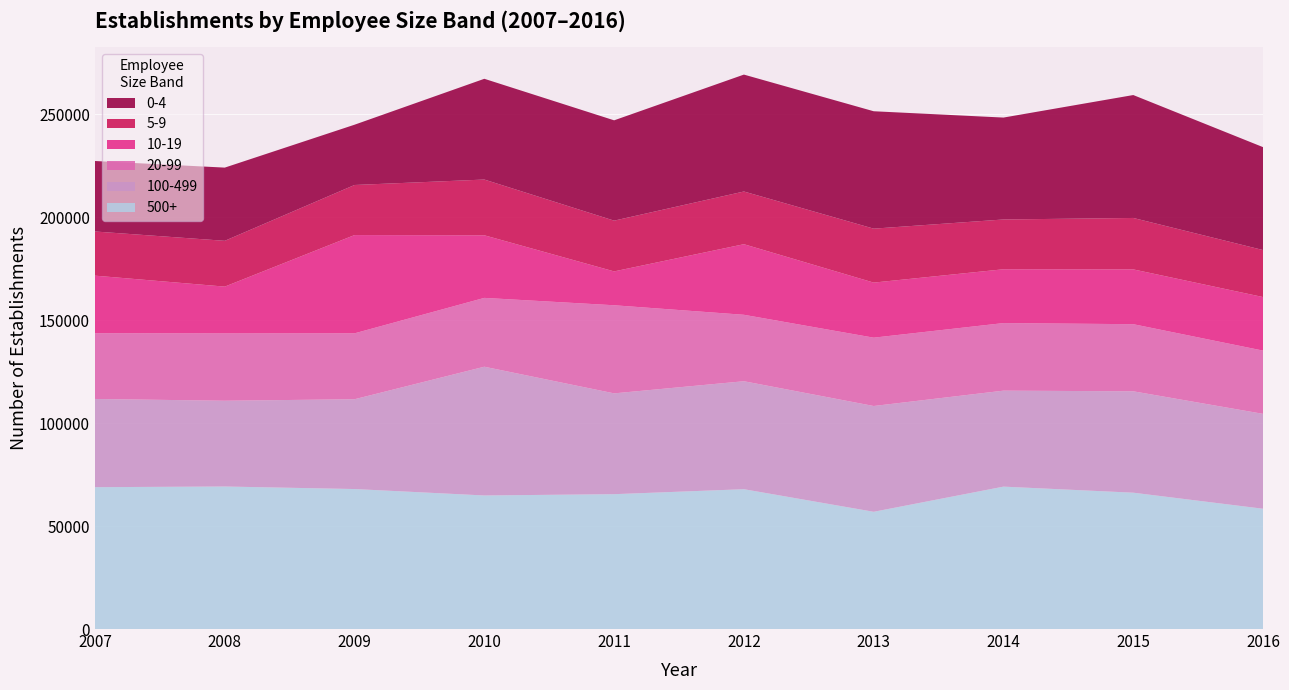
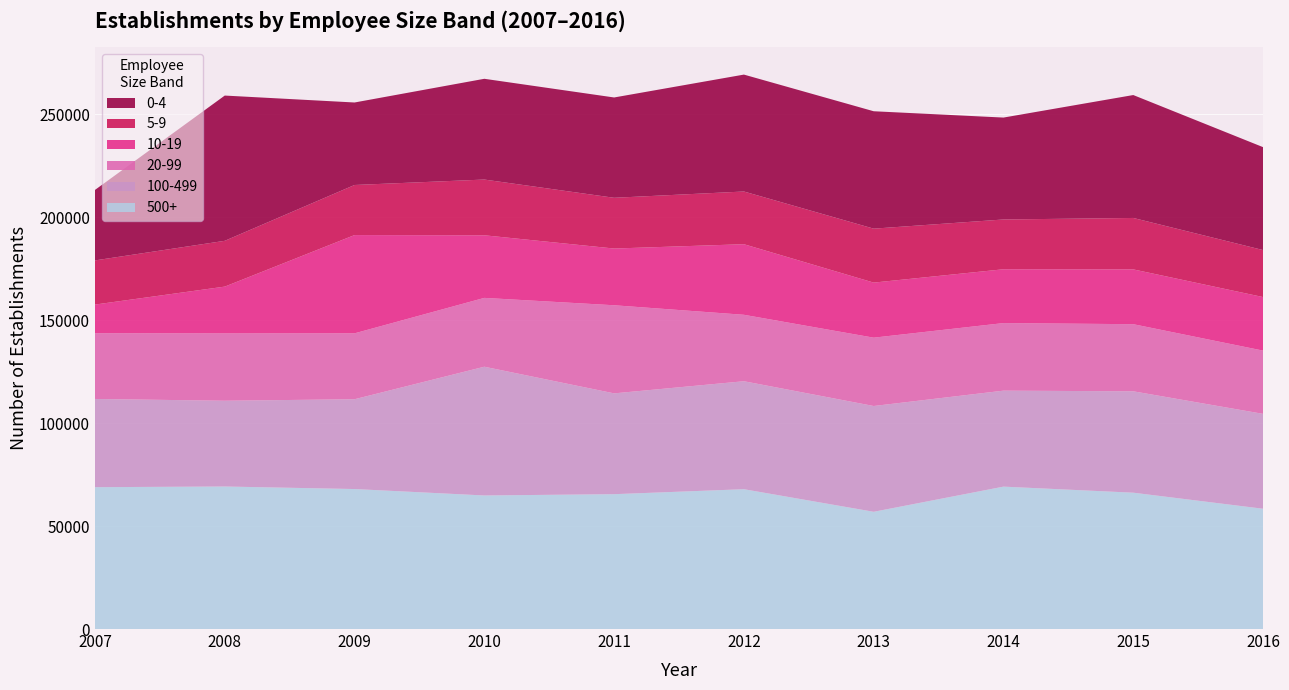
10-19, 2007: 28000 -> 14000
0-4, 2008: 36000 -> 71000
0-4, 2009: 29000 -> 40000
10-19, 2011: 16000 -> 28000
